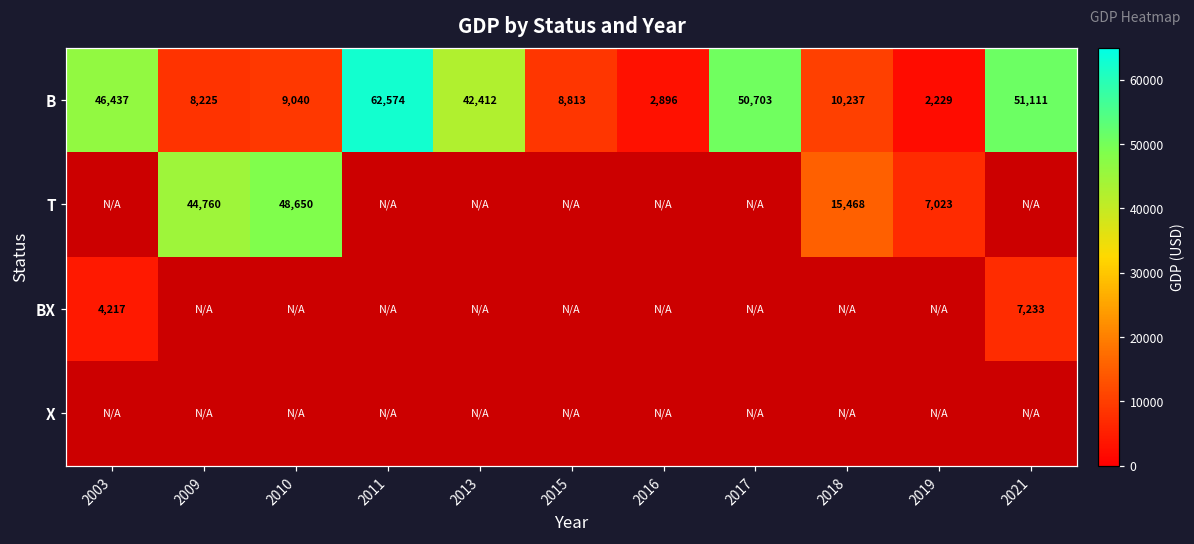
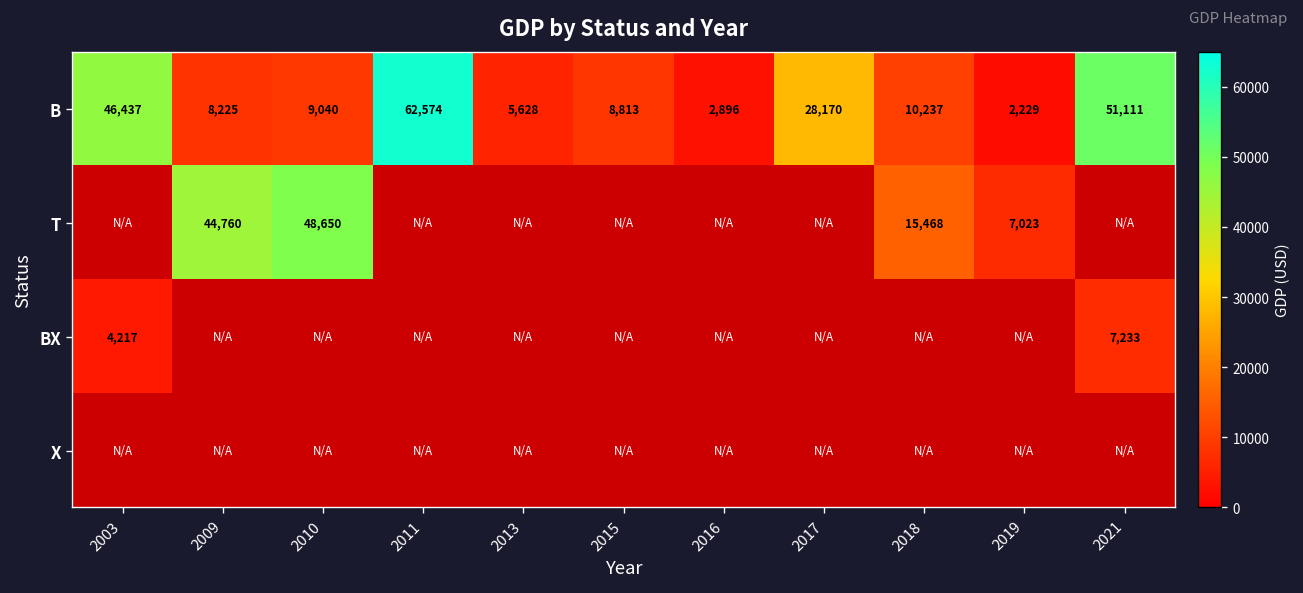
B, 2013: 42,412 -> 5,628
B, 2017: 50,703 -> 28,170
